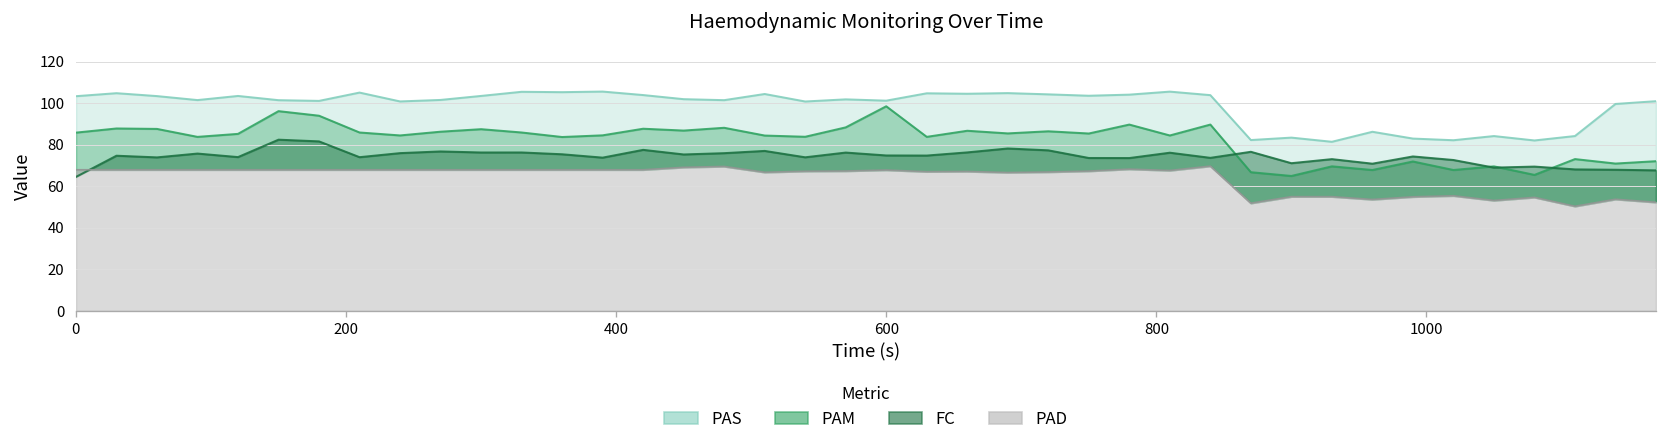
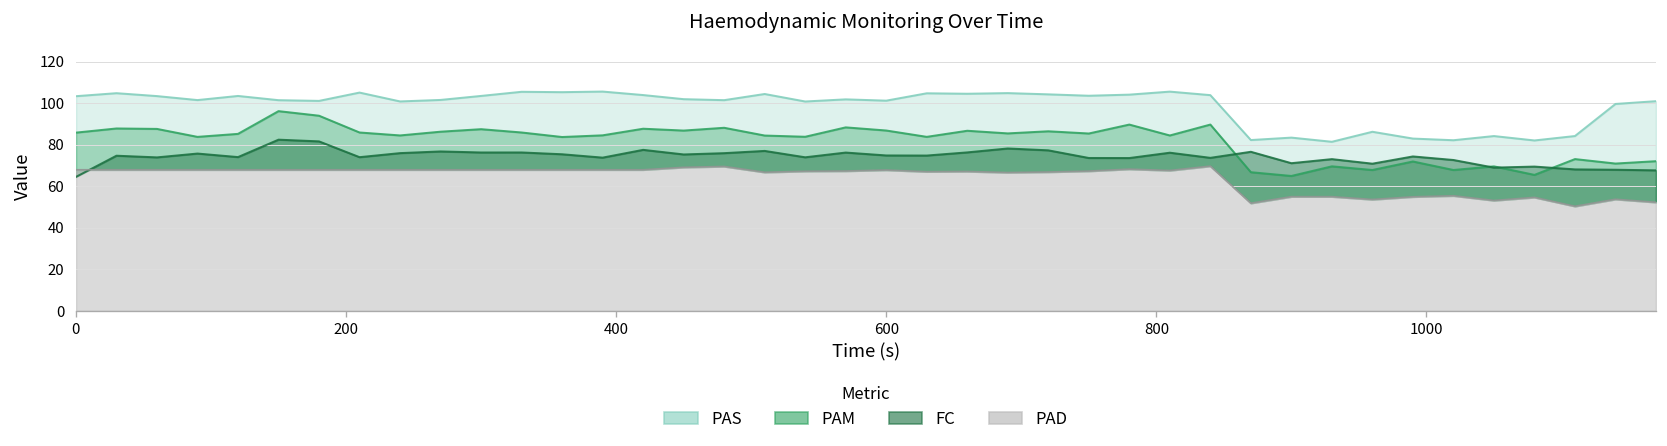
PAM, 600: 99 -> 87
